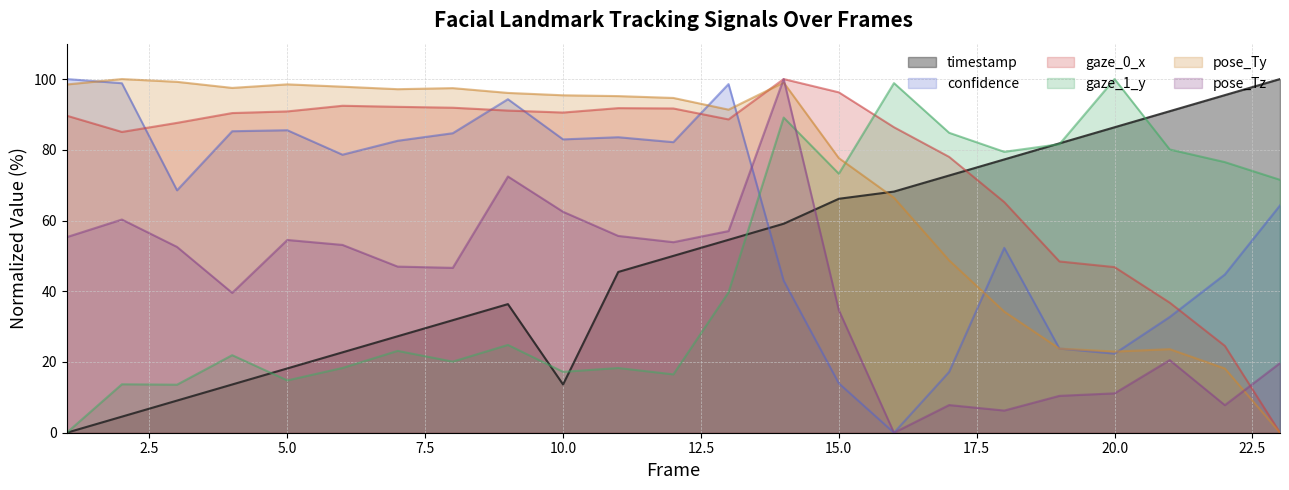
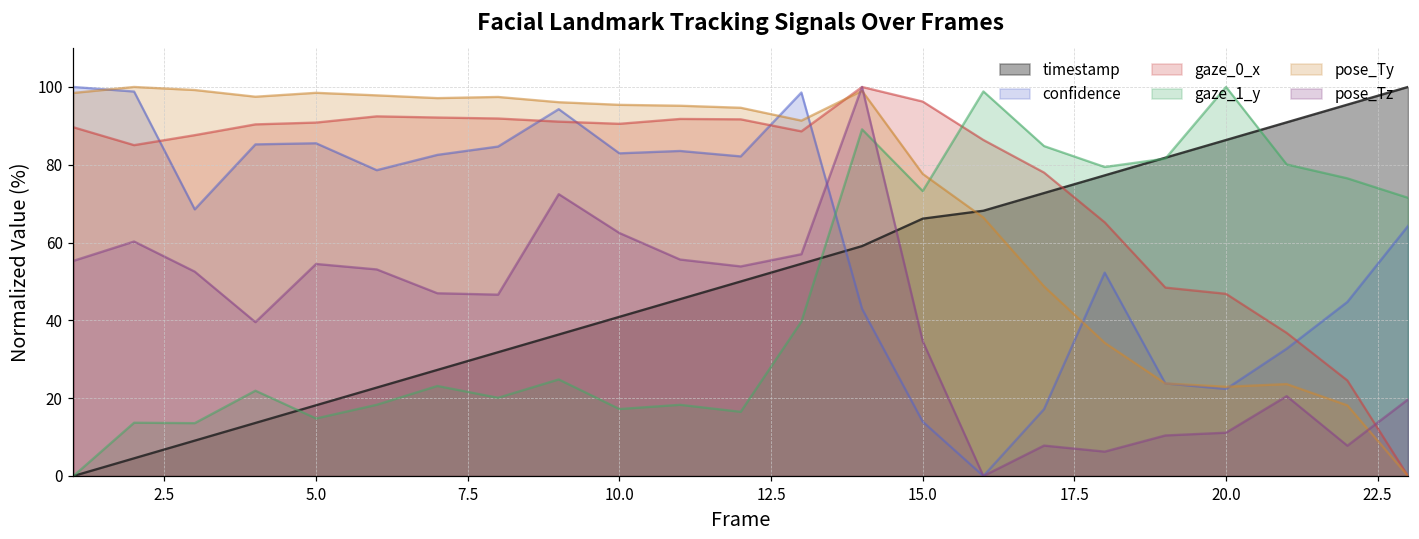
timestamp, 10.0: 14 -> 41
